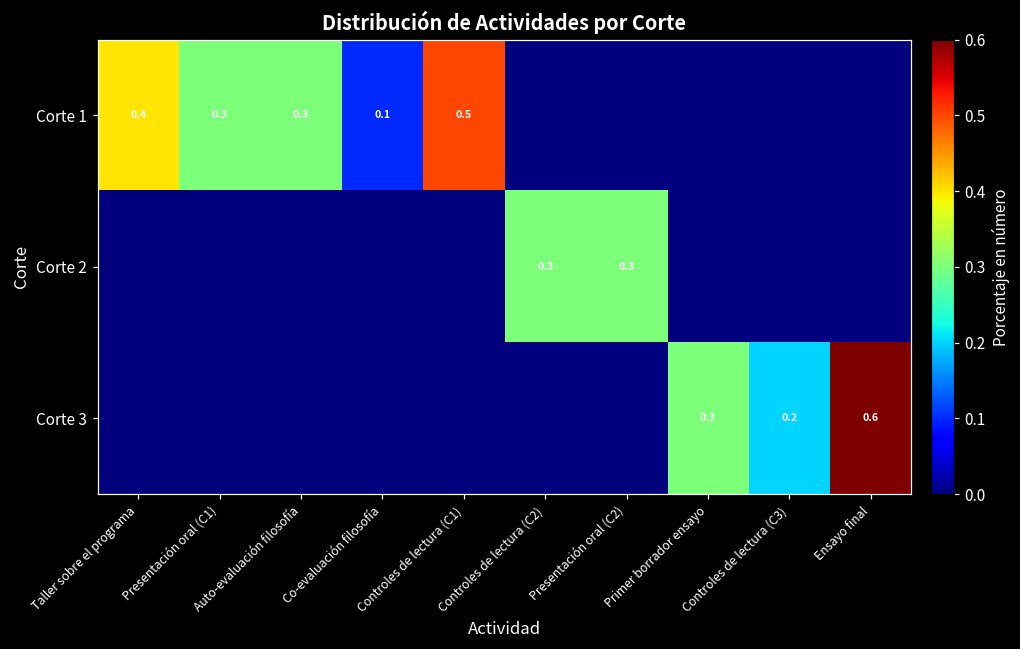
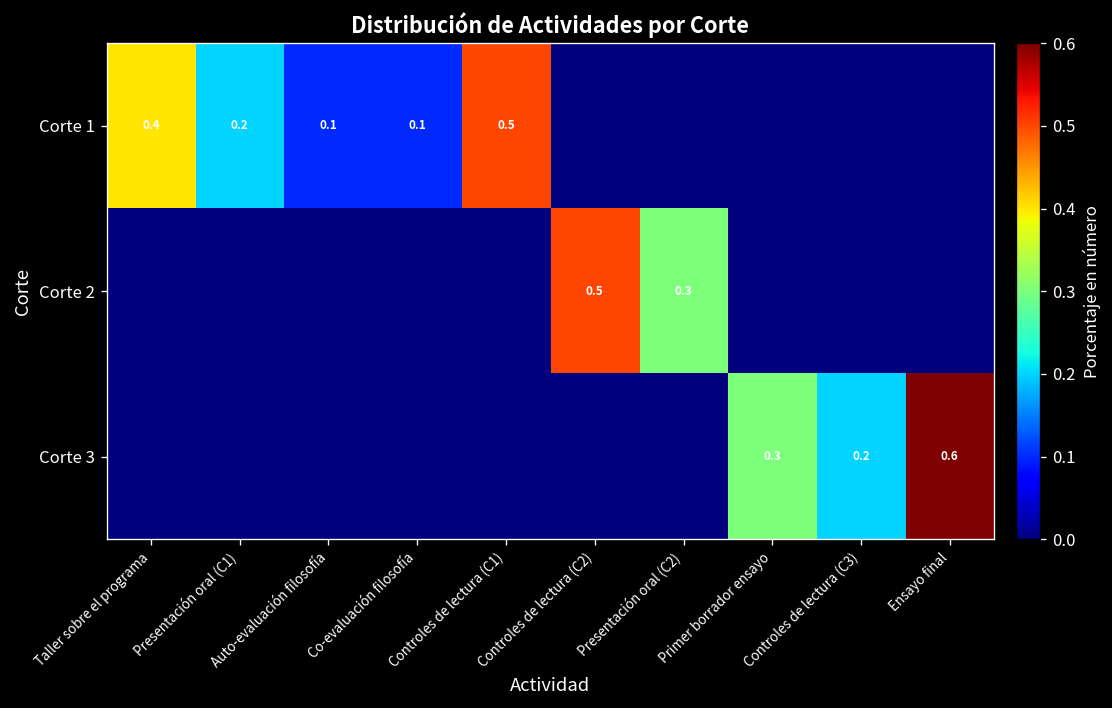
Corte 1, Presentación oral (C1): 0.3 -> 0.2
Corte 1, Auto-evaluación filosofía: 0.3 -> 0.1
Corte 2, Controles de lectura (C2): 0.3 -> 0.5
